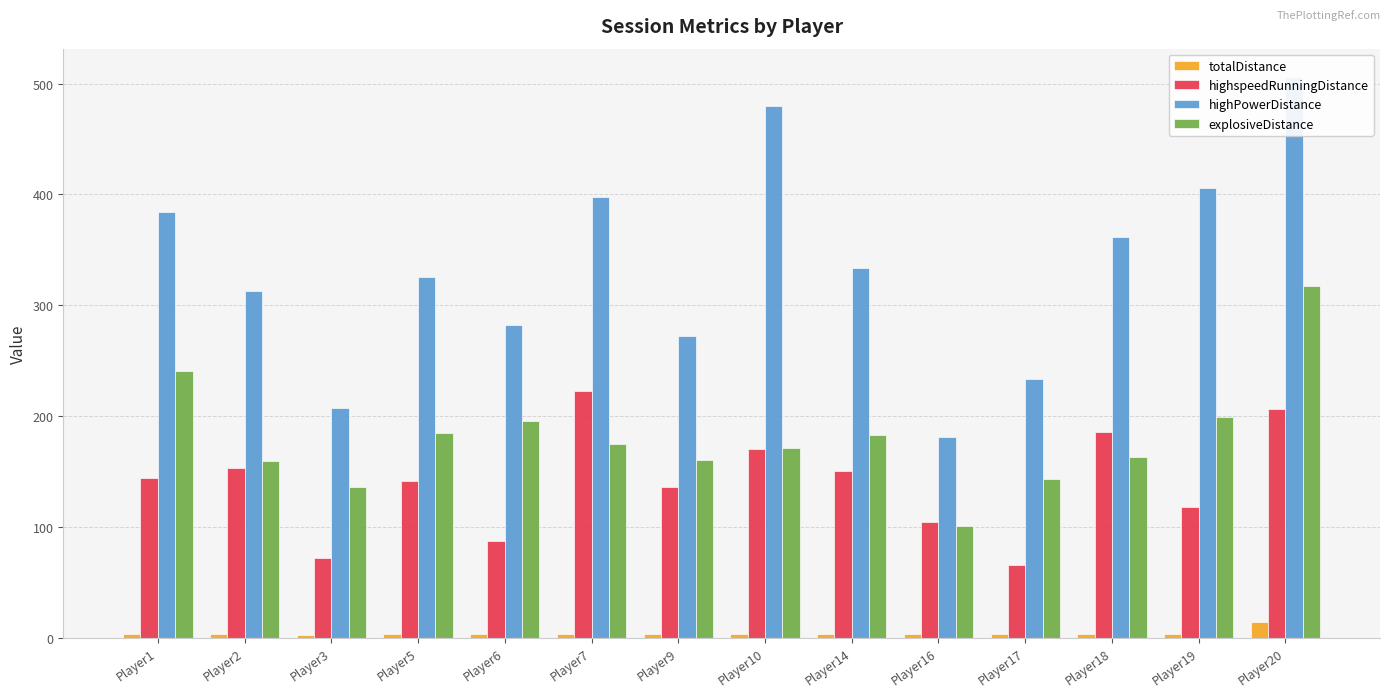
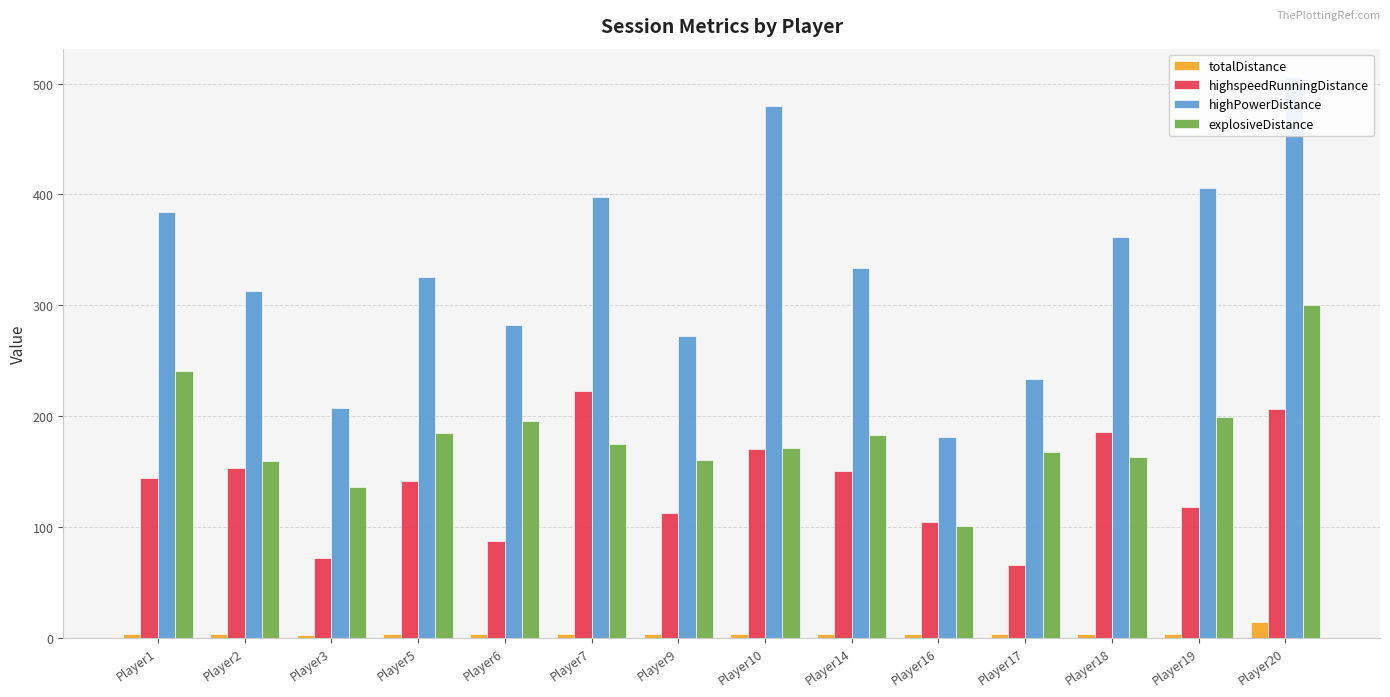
highspeedRunningDistance, Player9: 136 -> 113
explosiveDistance, Player17: 144 -> 167
explosiveDistance, Player20: 317 -> 300
